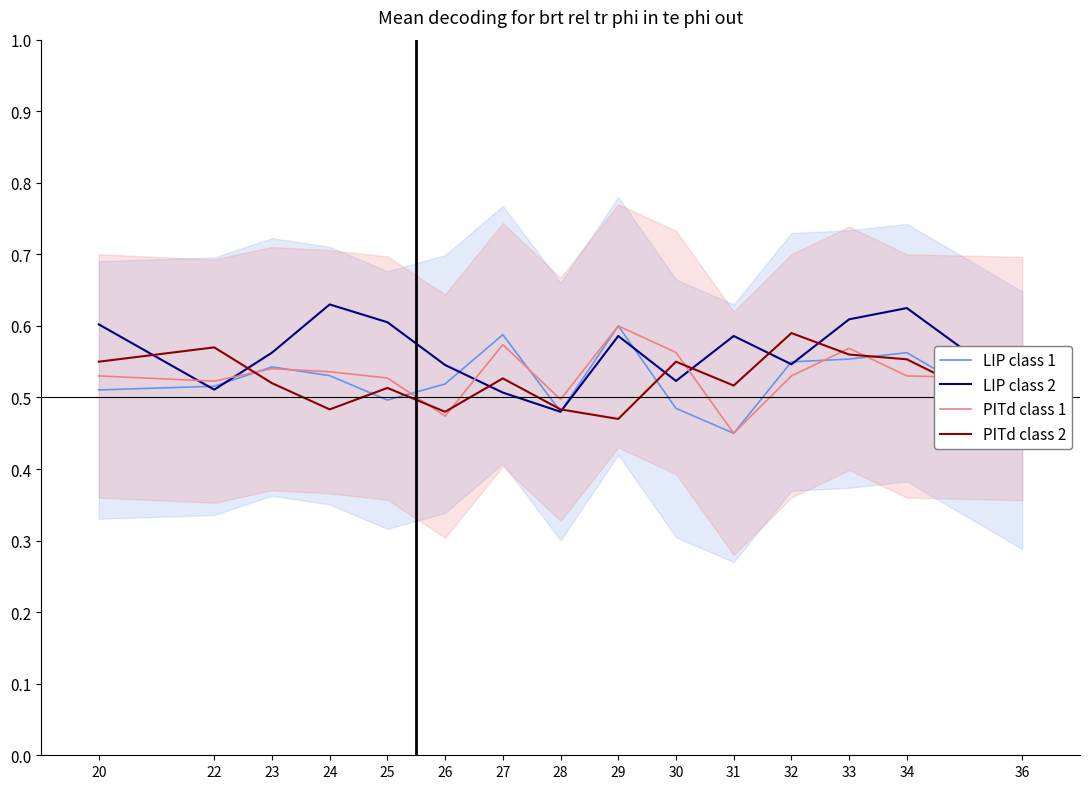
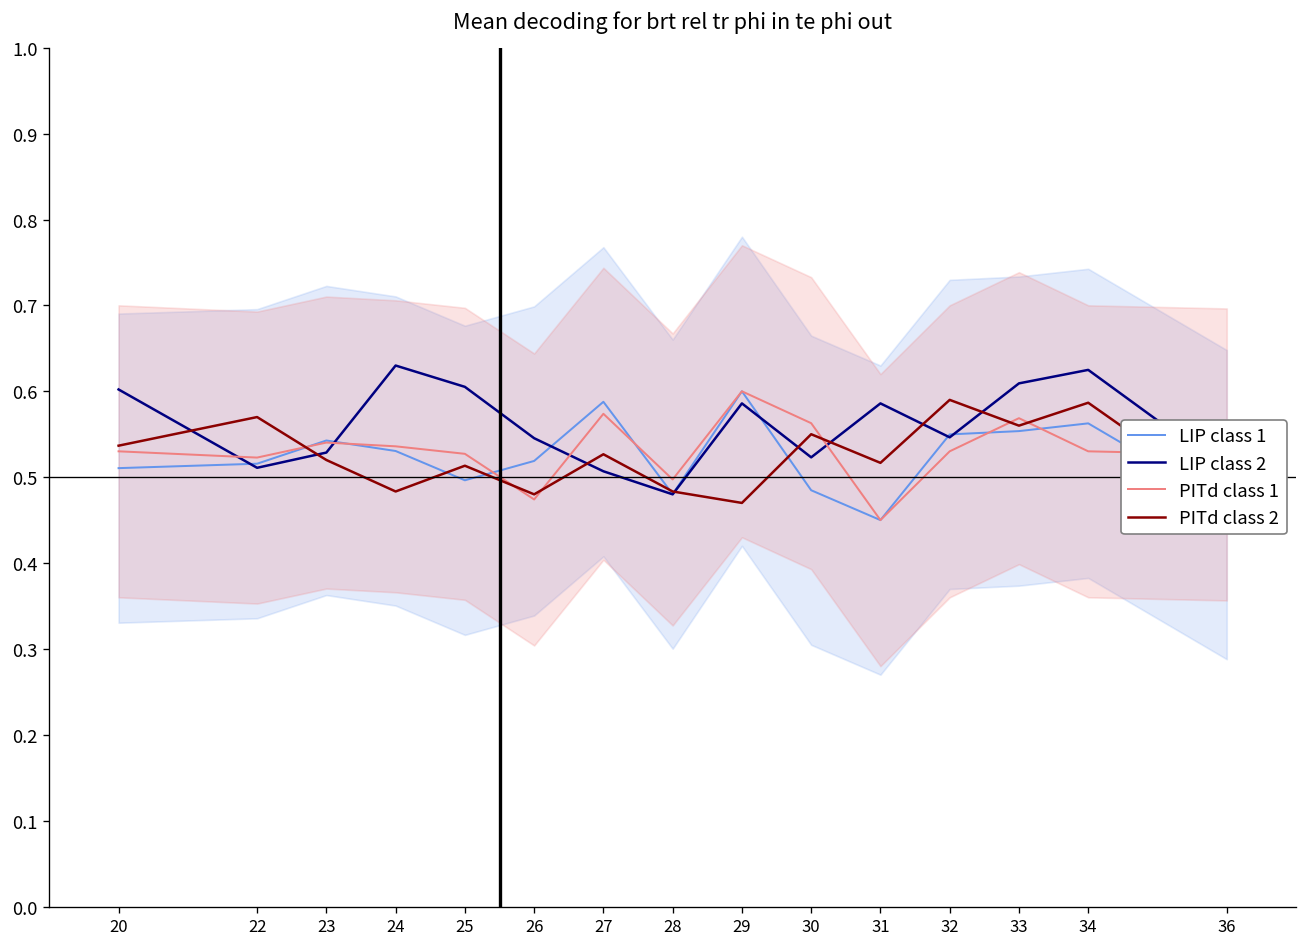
PITd class 2, 20: 0.55 -> 0.54
LIP class 2, 23: 0.56 -> 0.53
PITd class 2, 34: 0.55 -> 0.59
